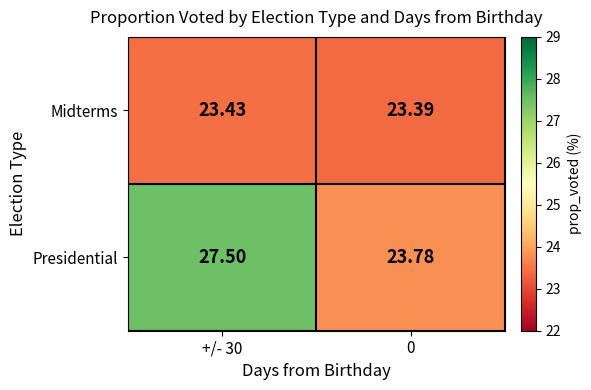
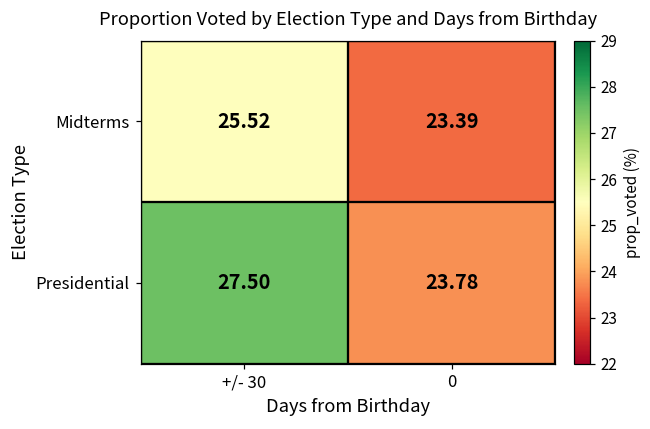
Midterms, +/- 30: 23.43 -> 25.52
